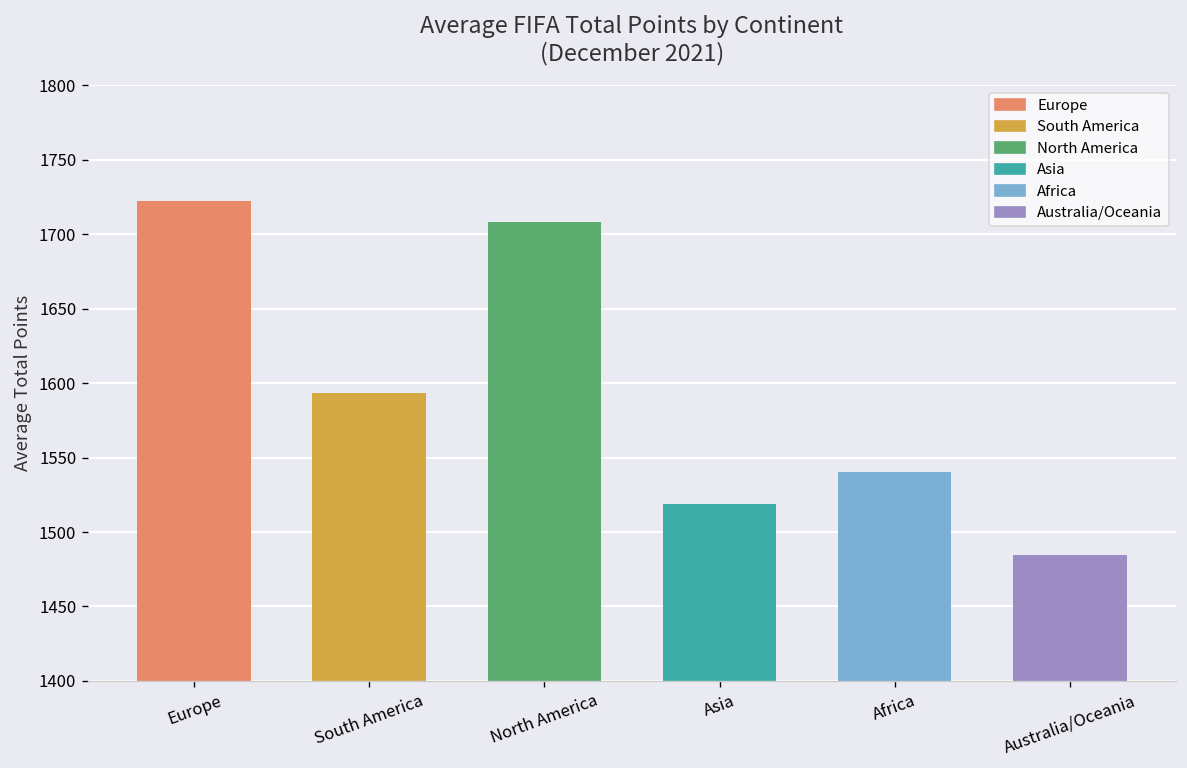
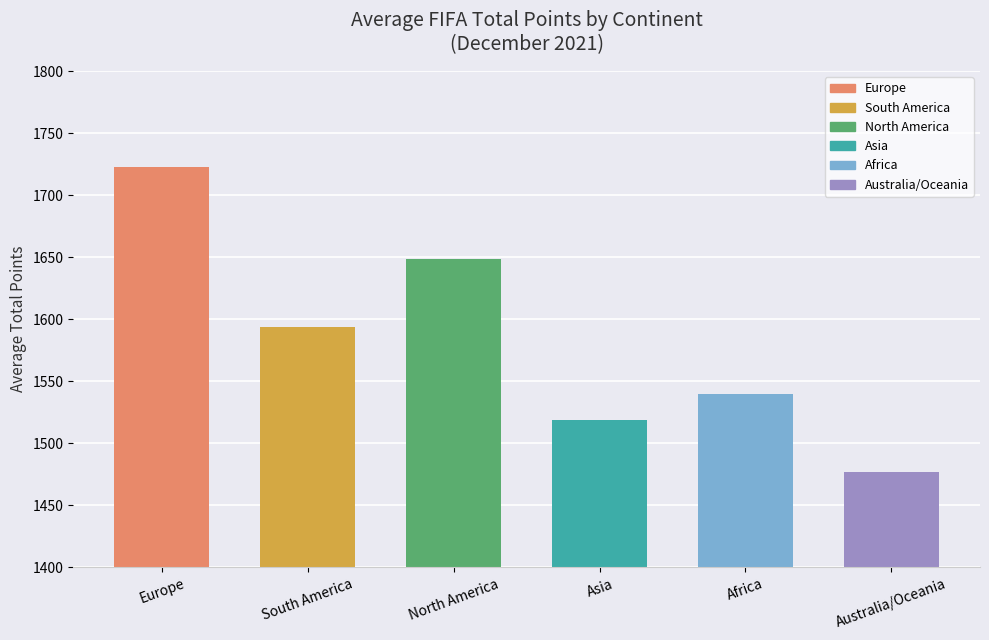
North America: 1708 -> 1648
Australia/Oceania: 1485 -> 1477
